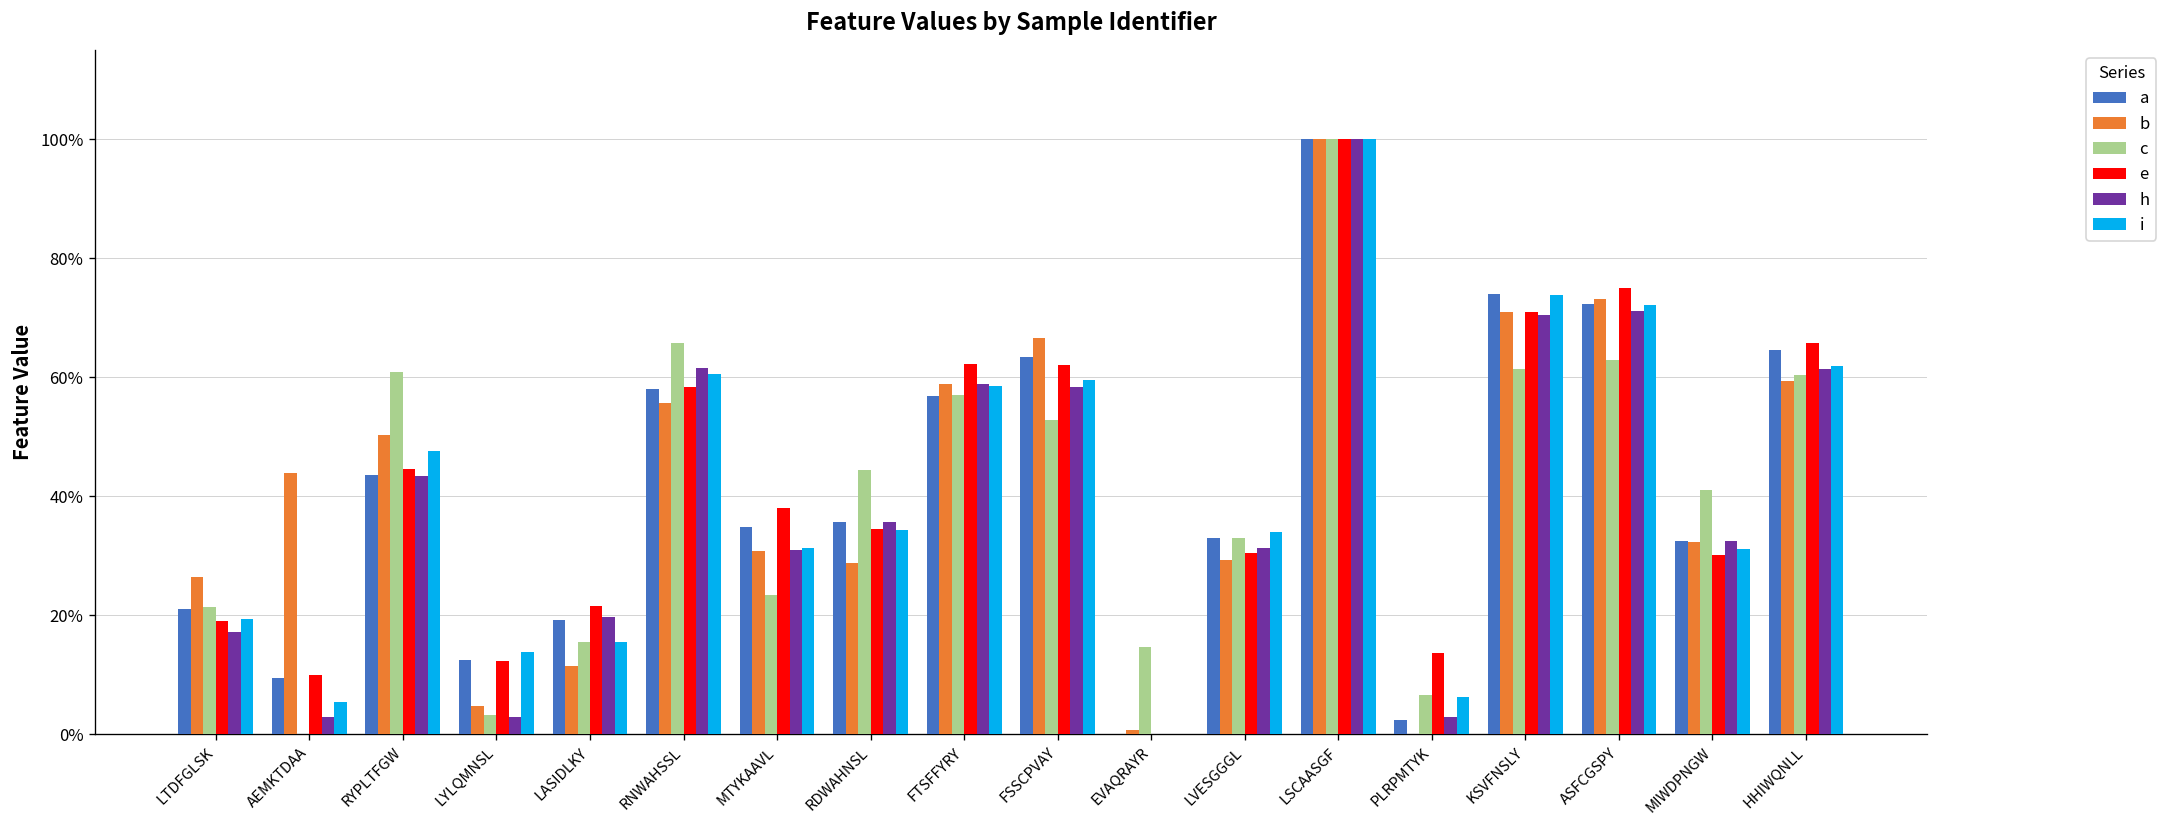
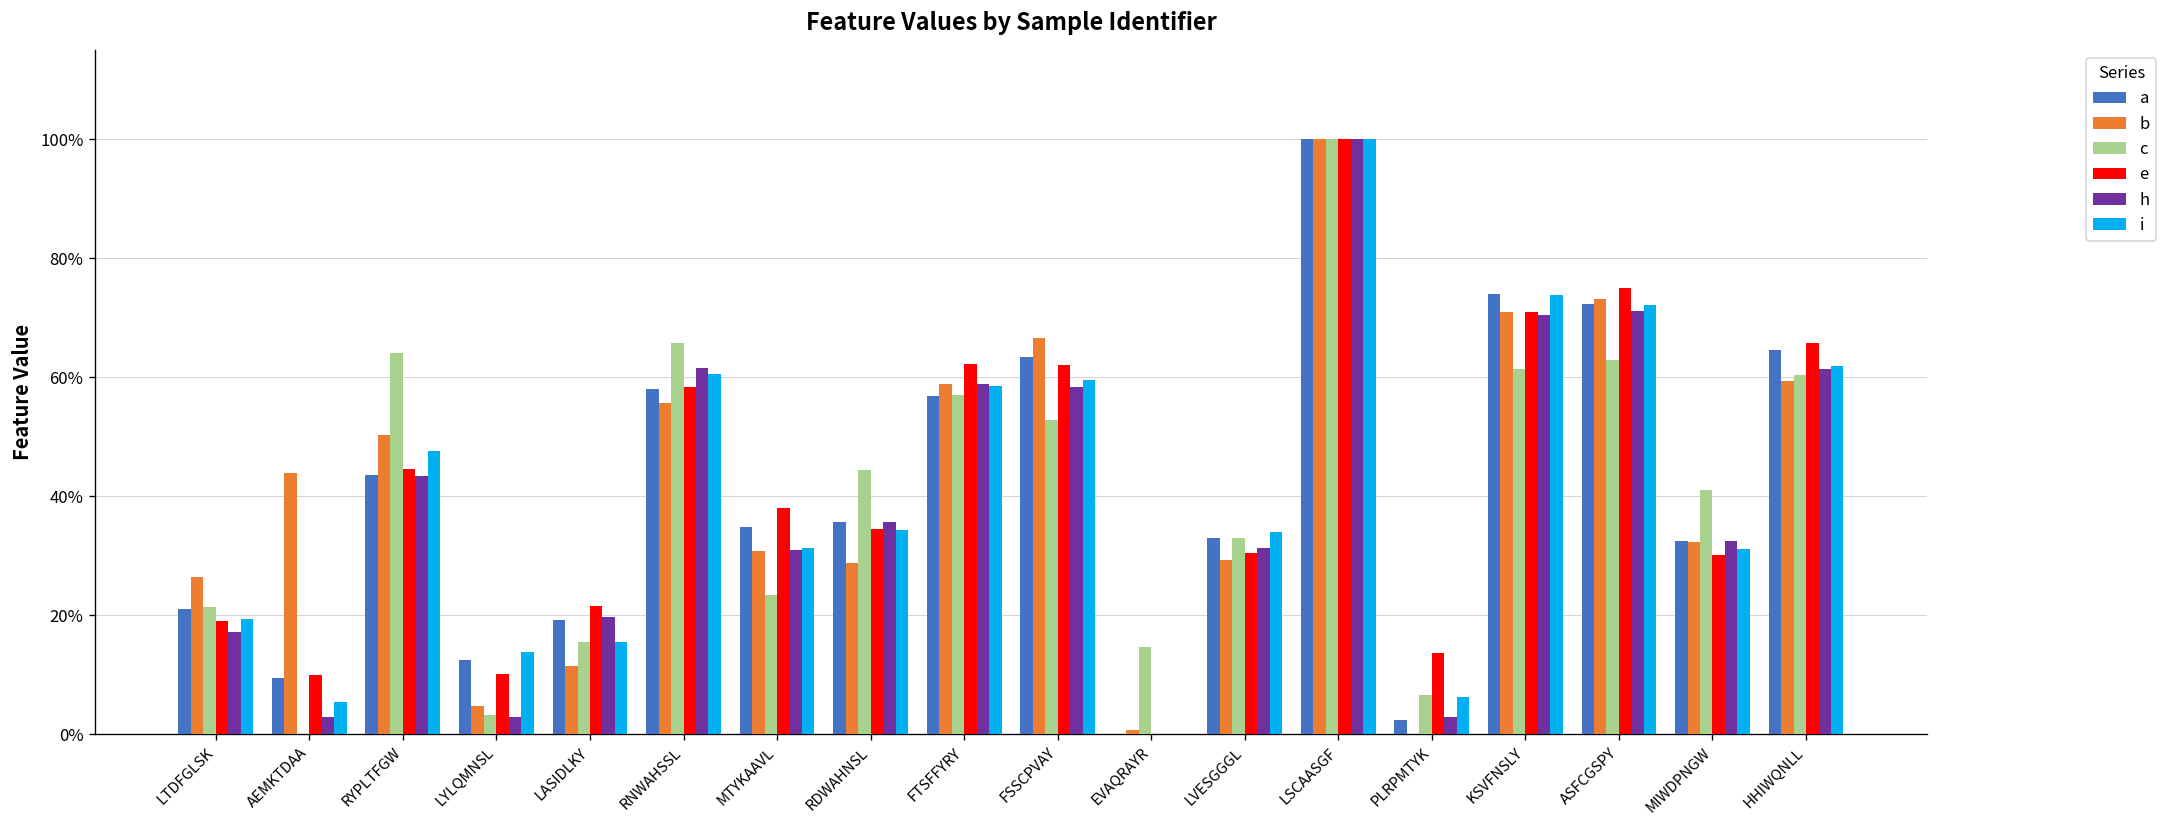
c, RYPLTFGW: 61% -> 64%
e, LYLQMNSL: 12% -> 10%
